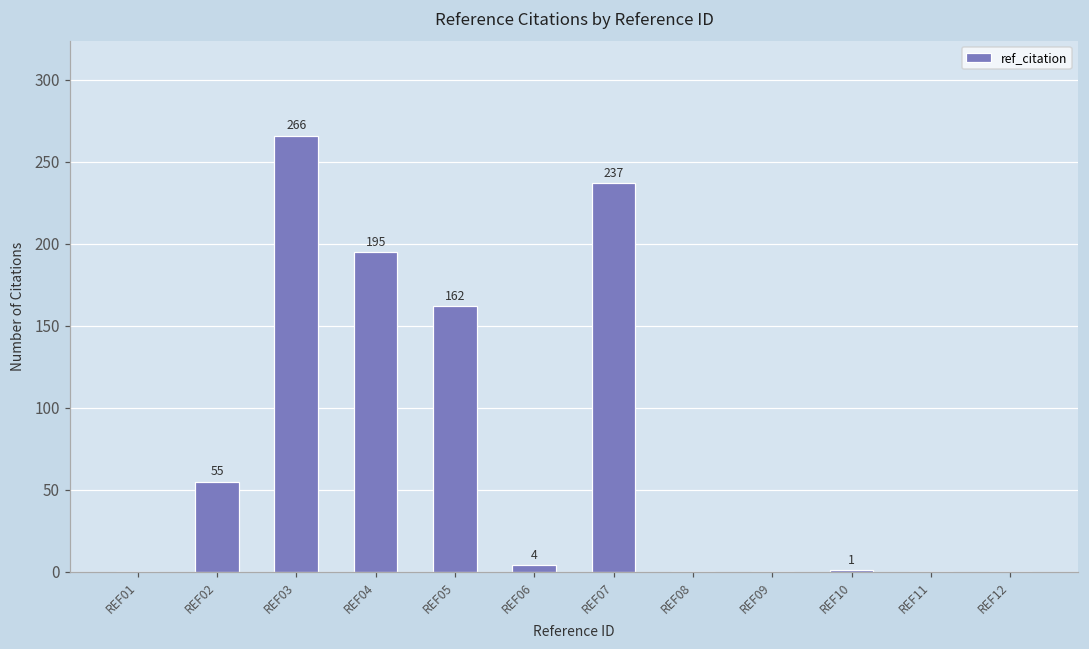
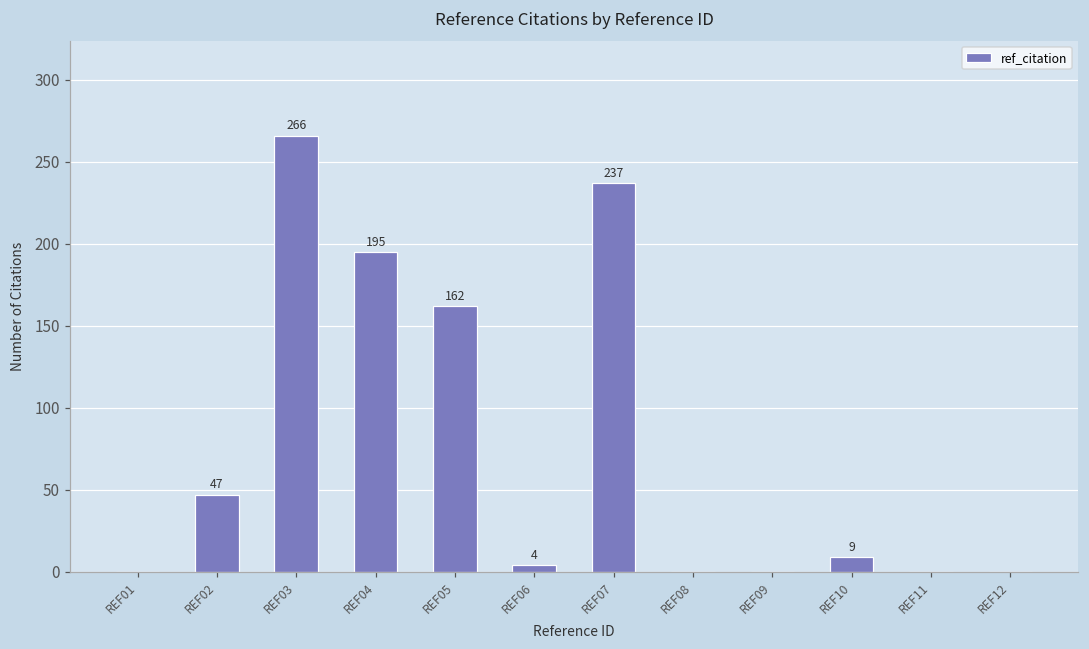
REF02: 55 -> 47
REF10: 1 -> 9
